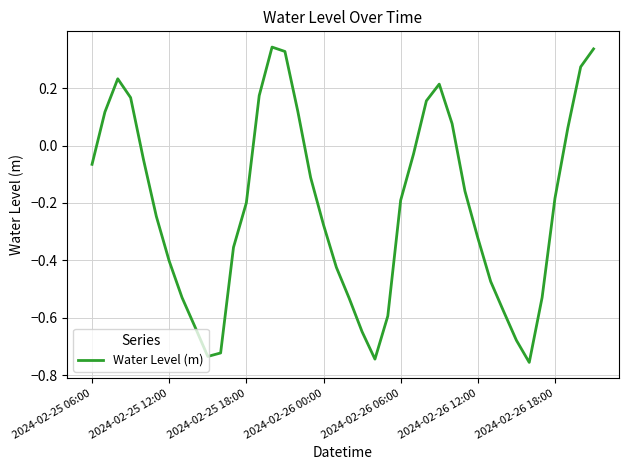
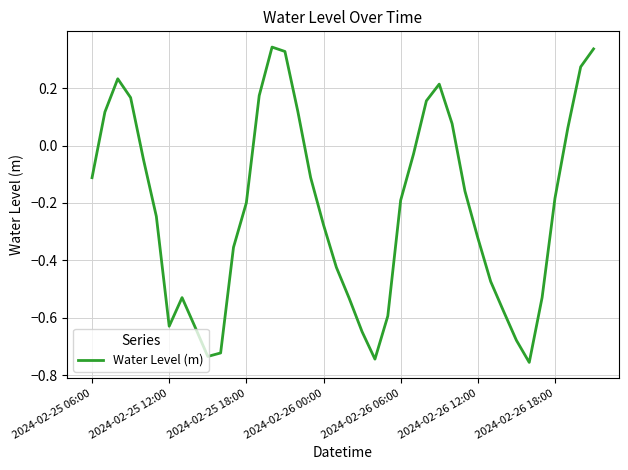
2024-02-25 06:00: -0.07 -> -0.11
2024-02-25 12:00: -0.40 -> -0.63
